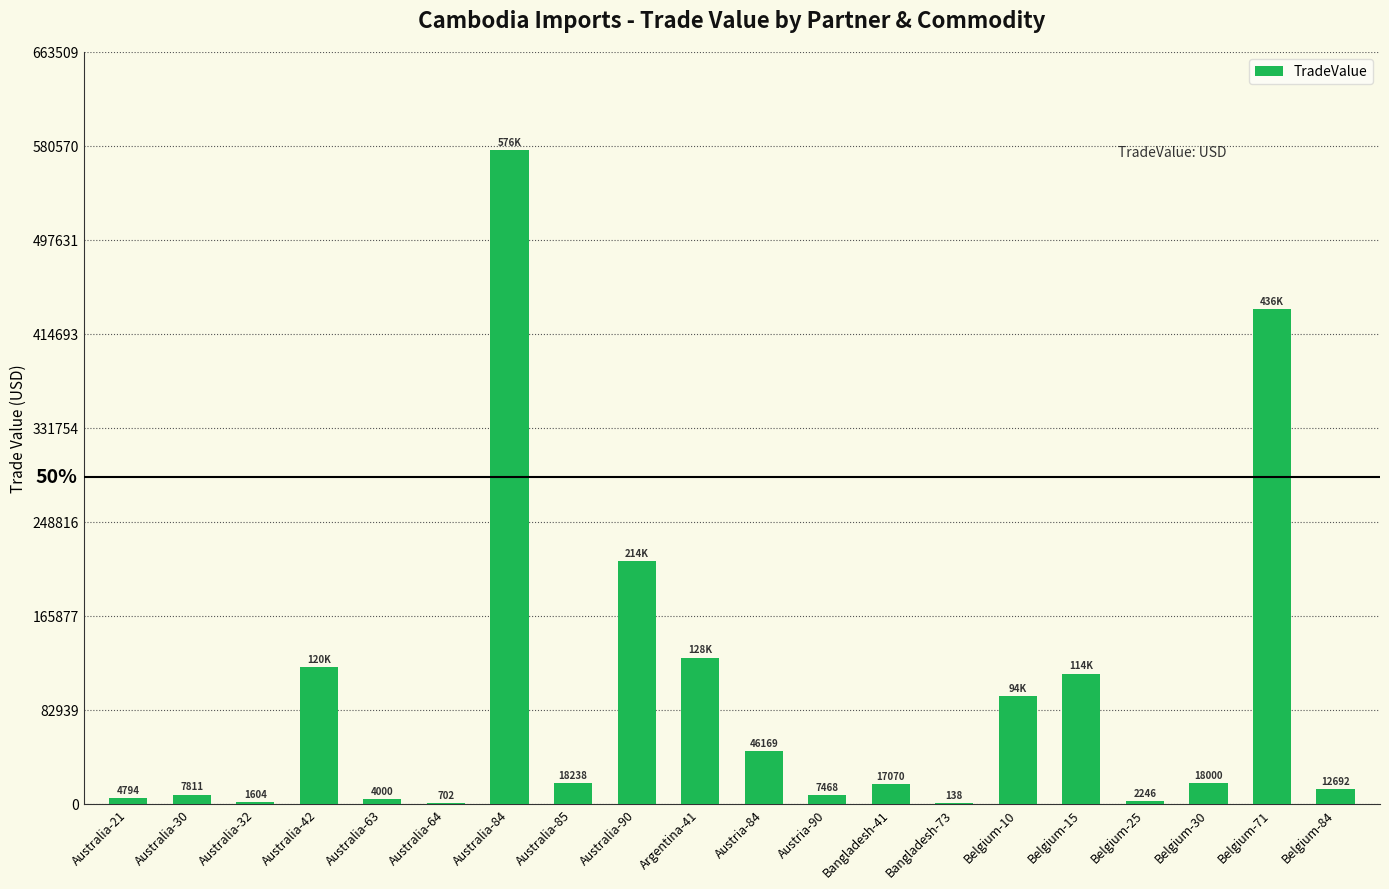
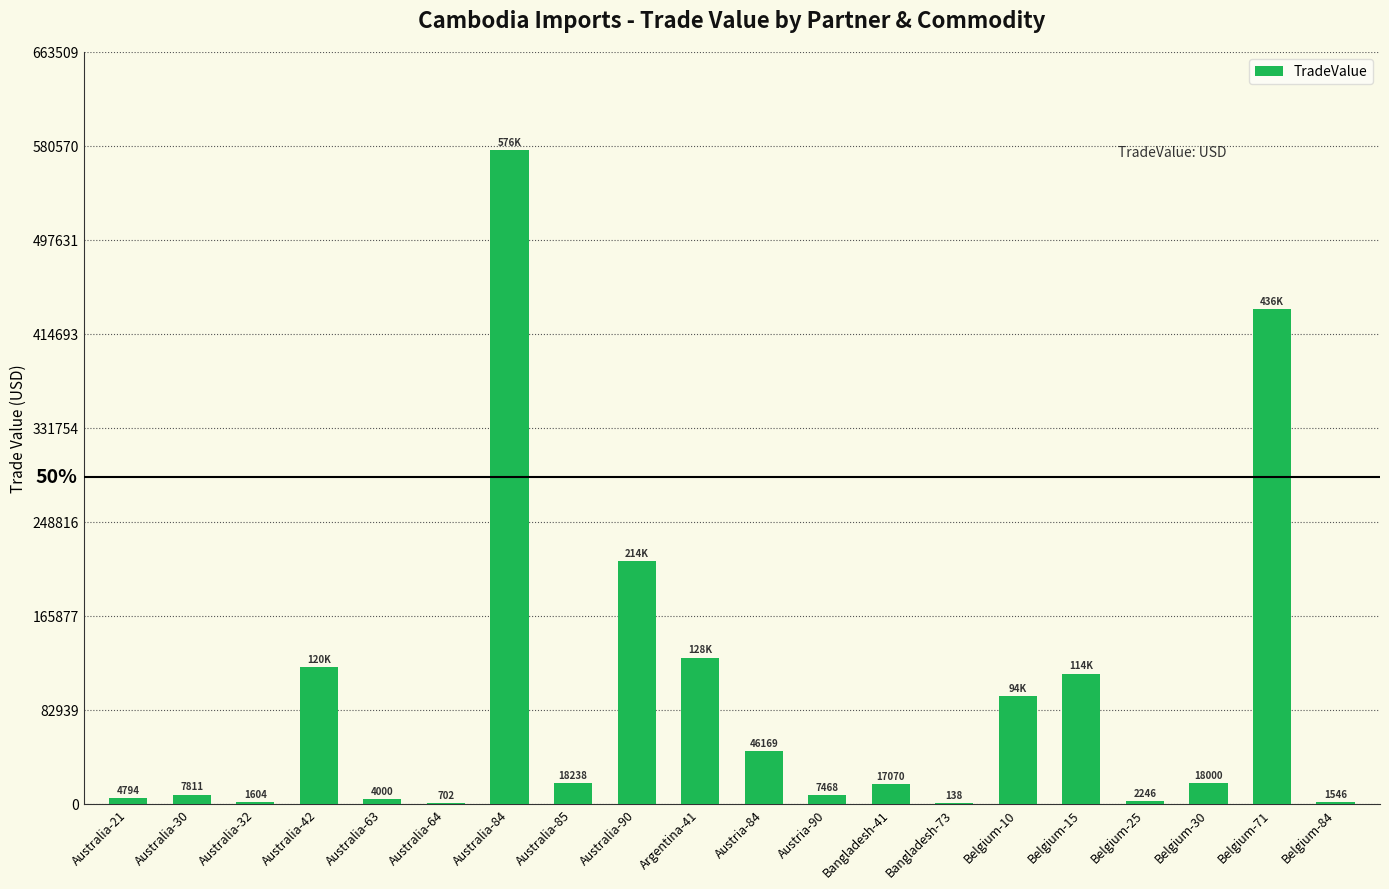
Belgium-84: 12692 -> 1546
